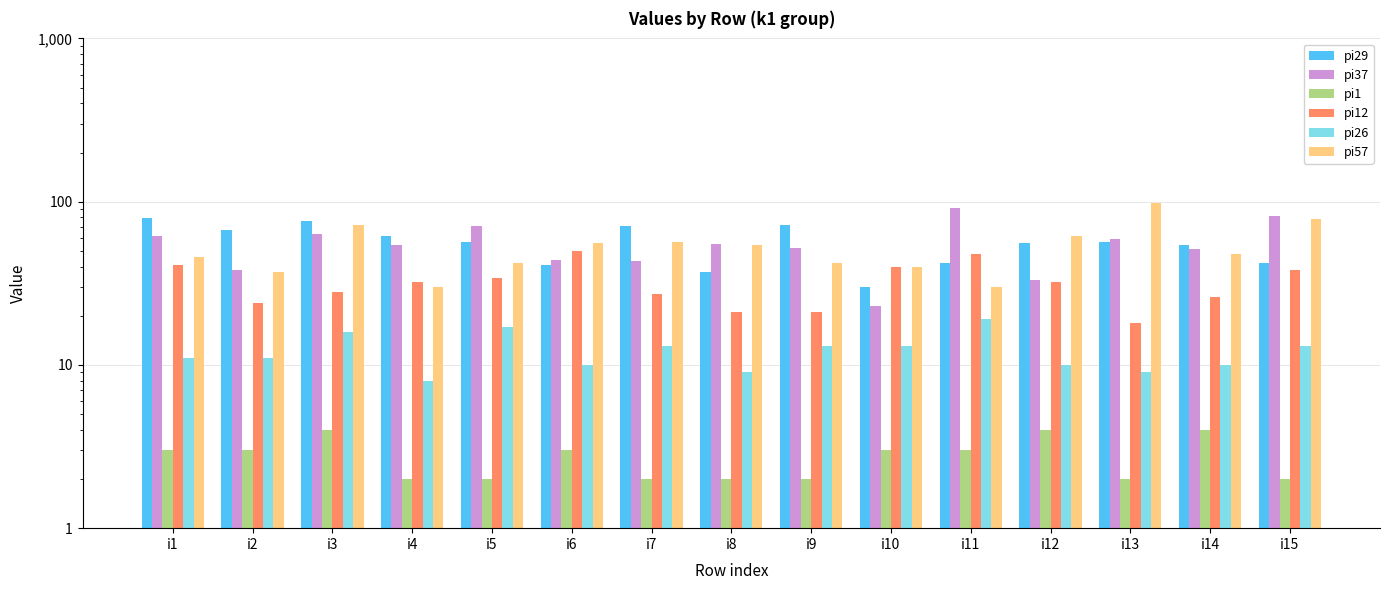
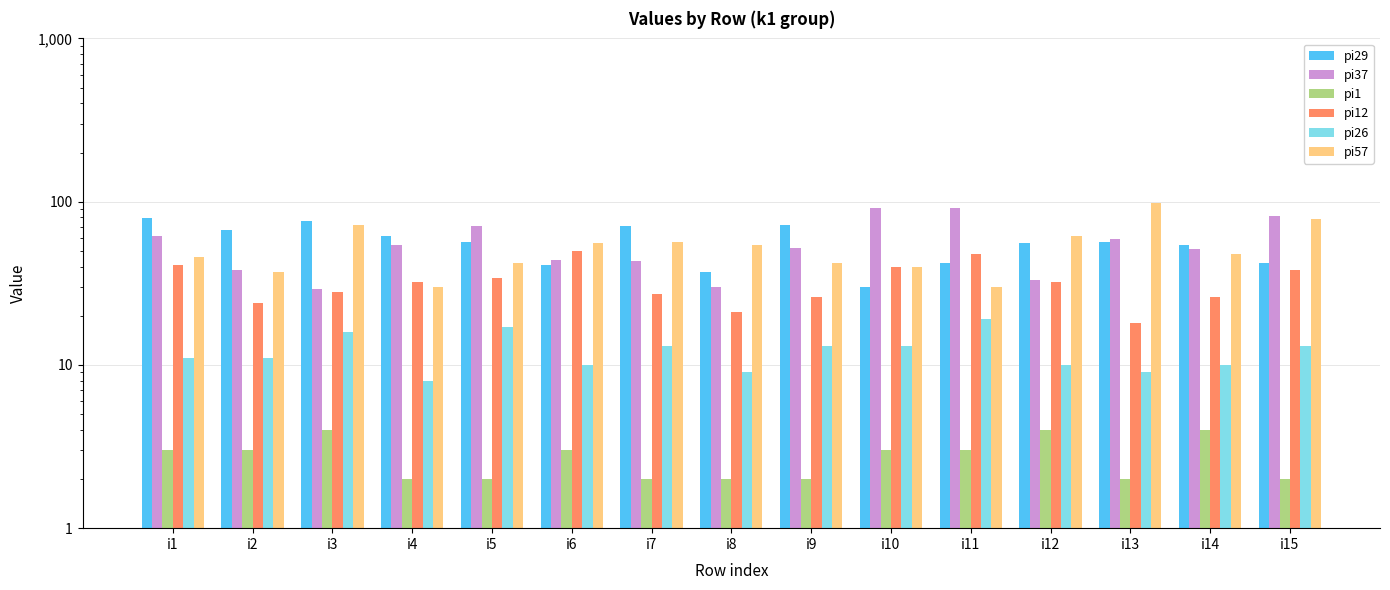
pi37, i3: 63 -> 29
pi37, i8: 55 -> 30
pi12, i9: 21 -> 26
pi37, i10: 23 -> 90
